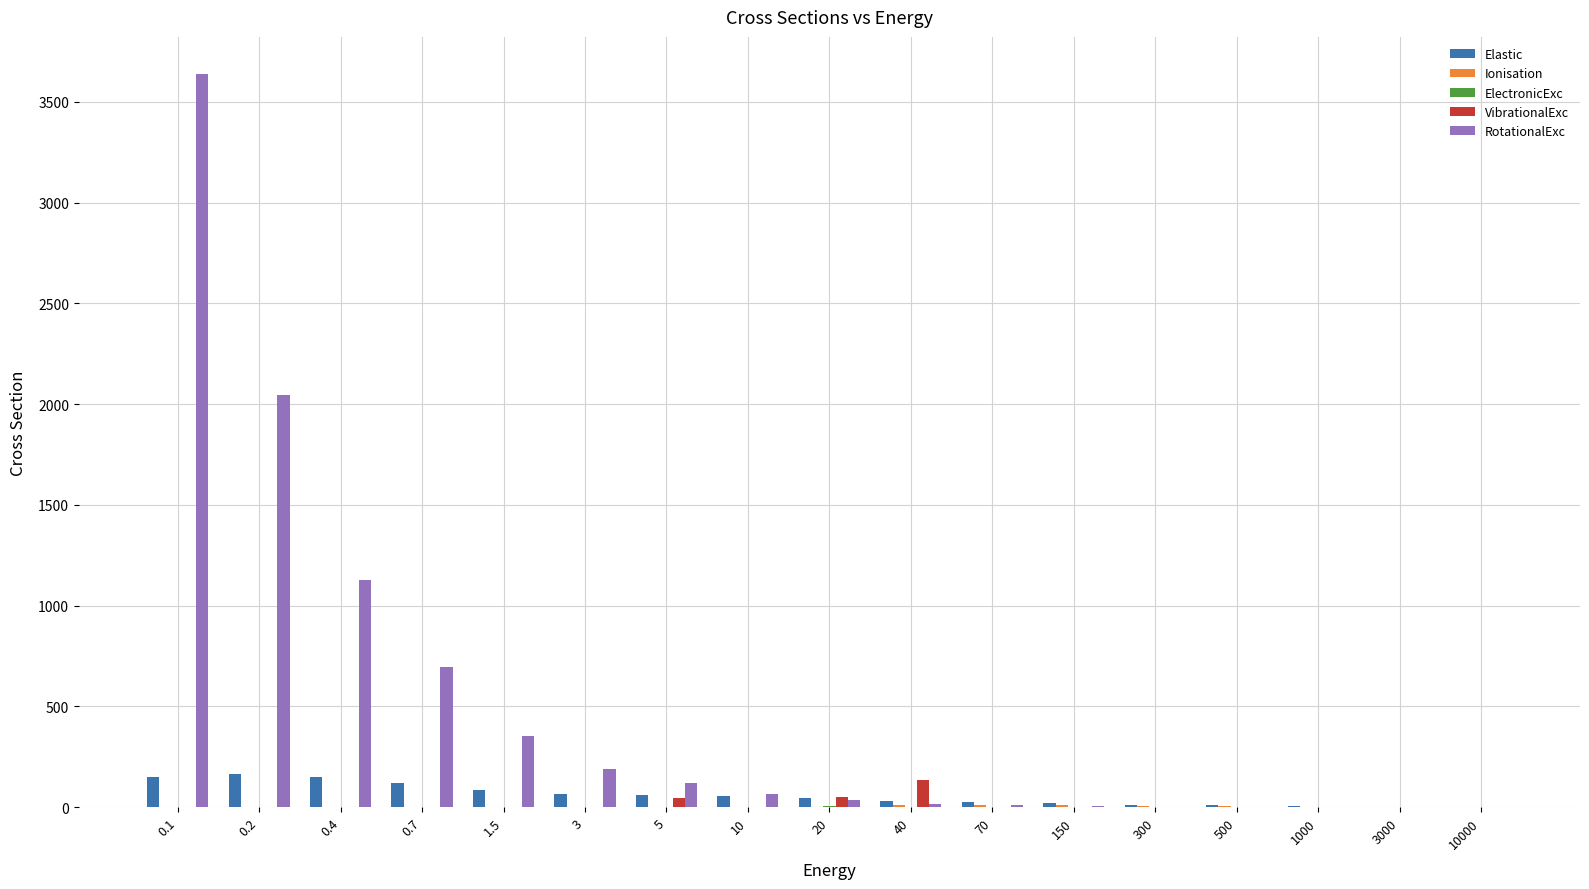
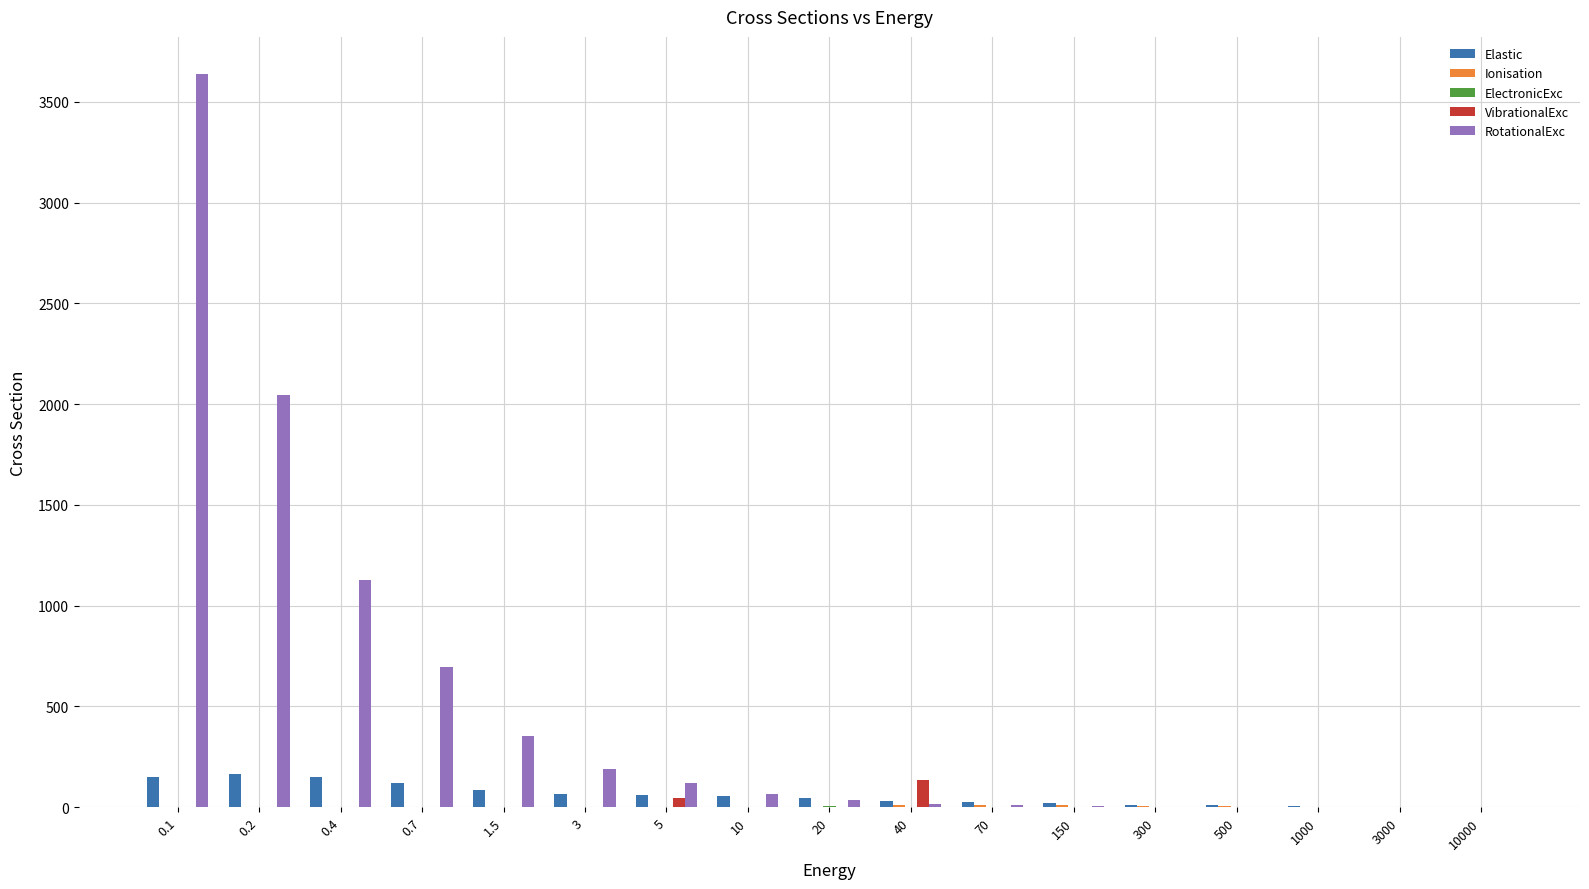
VibrationalExc, 20: 50 -> 0
